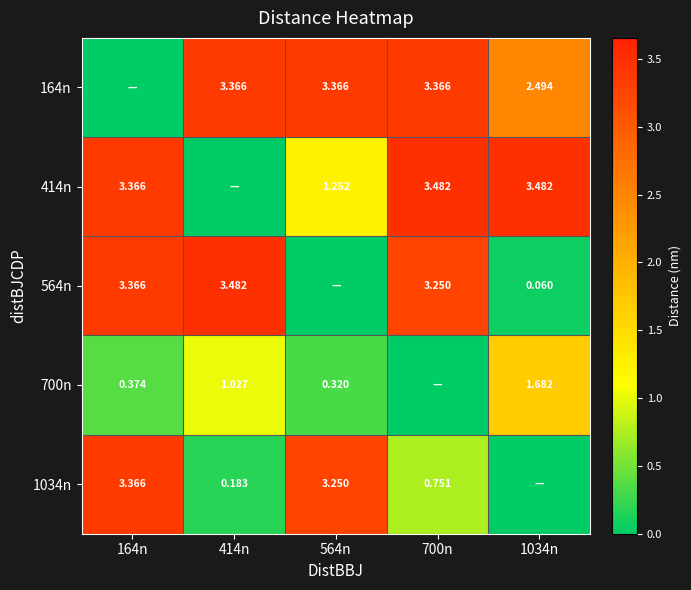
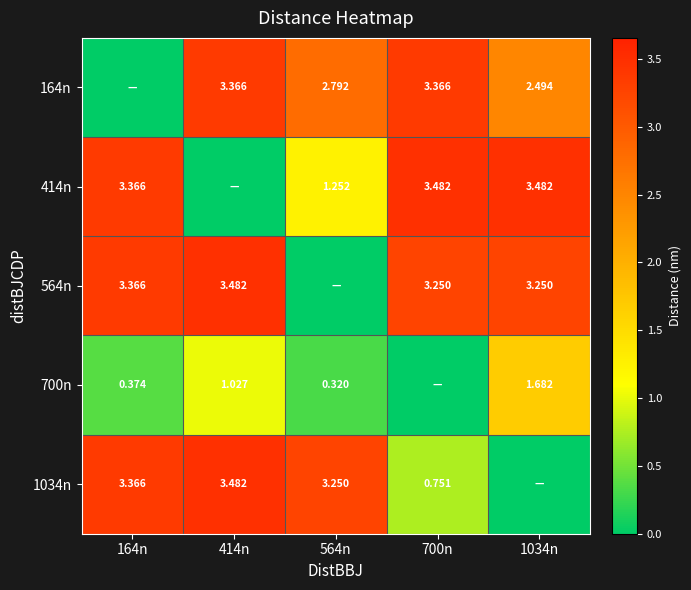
164n, 564n: 3.366 -> 2.792
564n, 1034n: 0.060 -> 3.250
1034n, 414n: 0.183 -> 3.482
